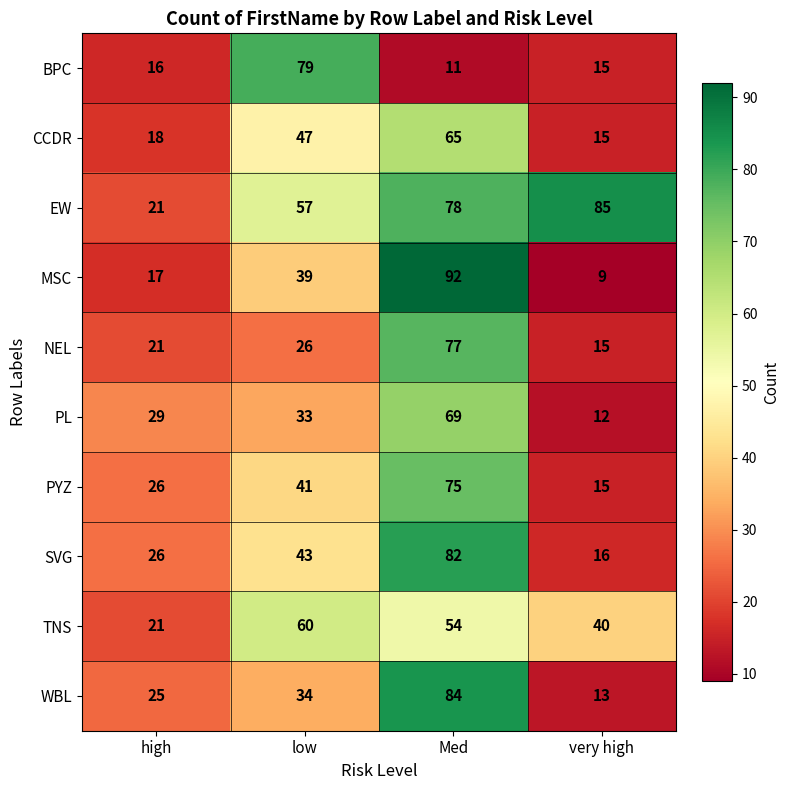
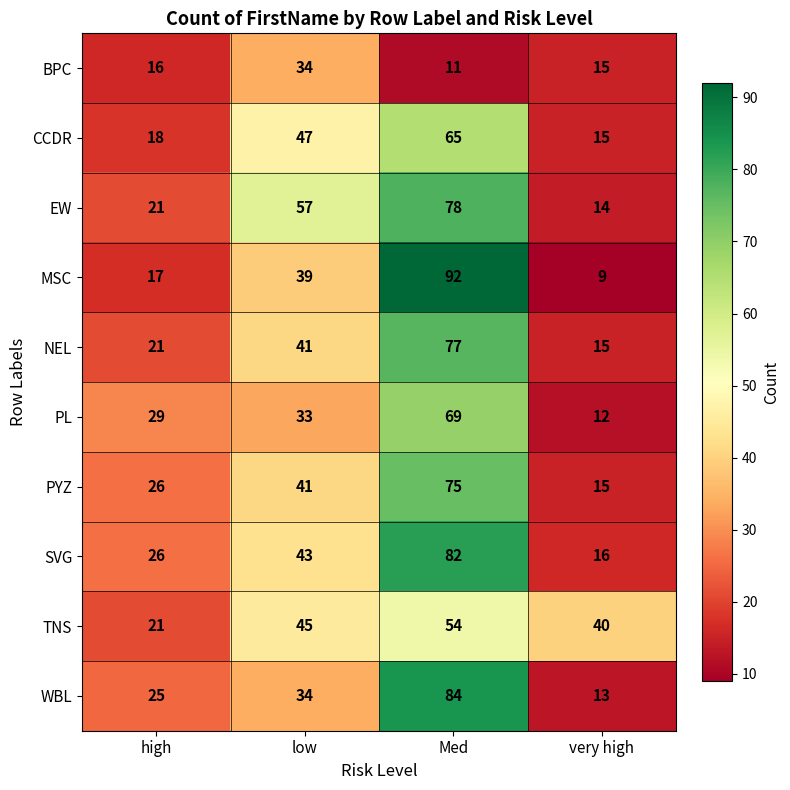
BPC, low: 79 -> 34
EW, very high: 85 -> 14
NEL, low: 26 -> 41
TNS, low: 60 -> 45
